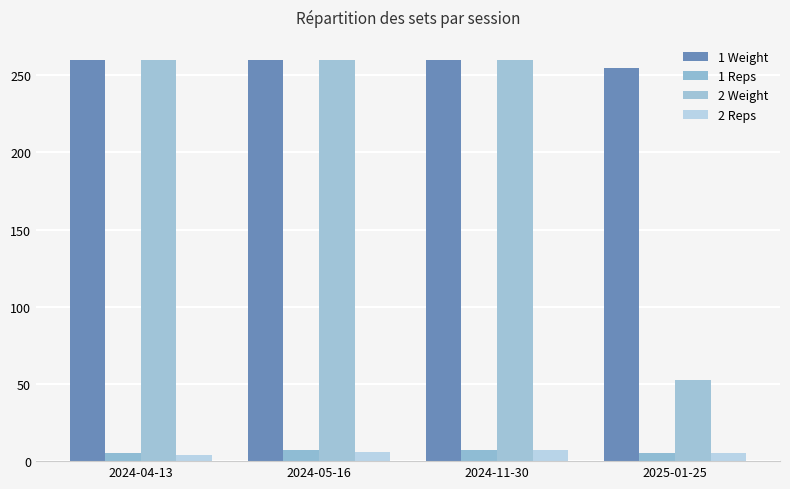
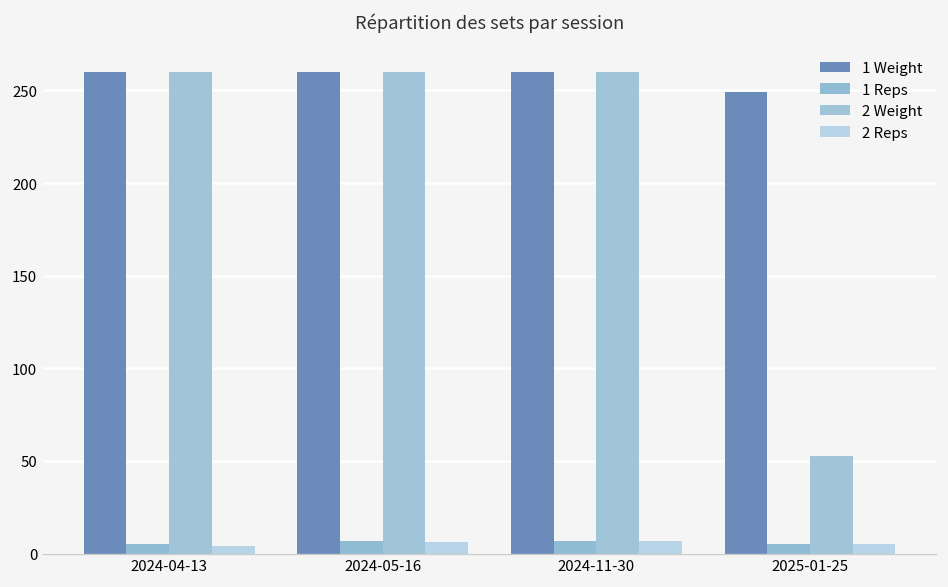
1 Weight, 2025-01-25: 255 -> 249
